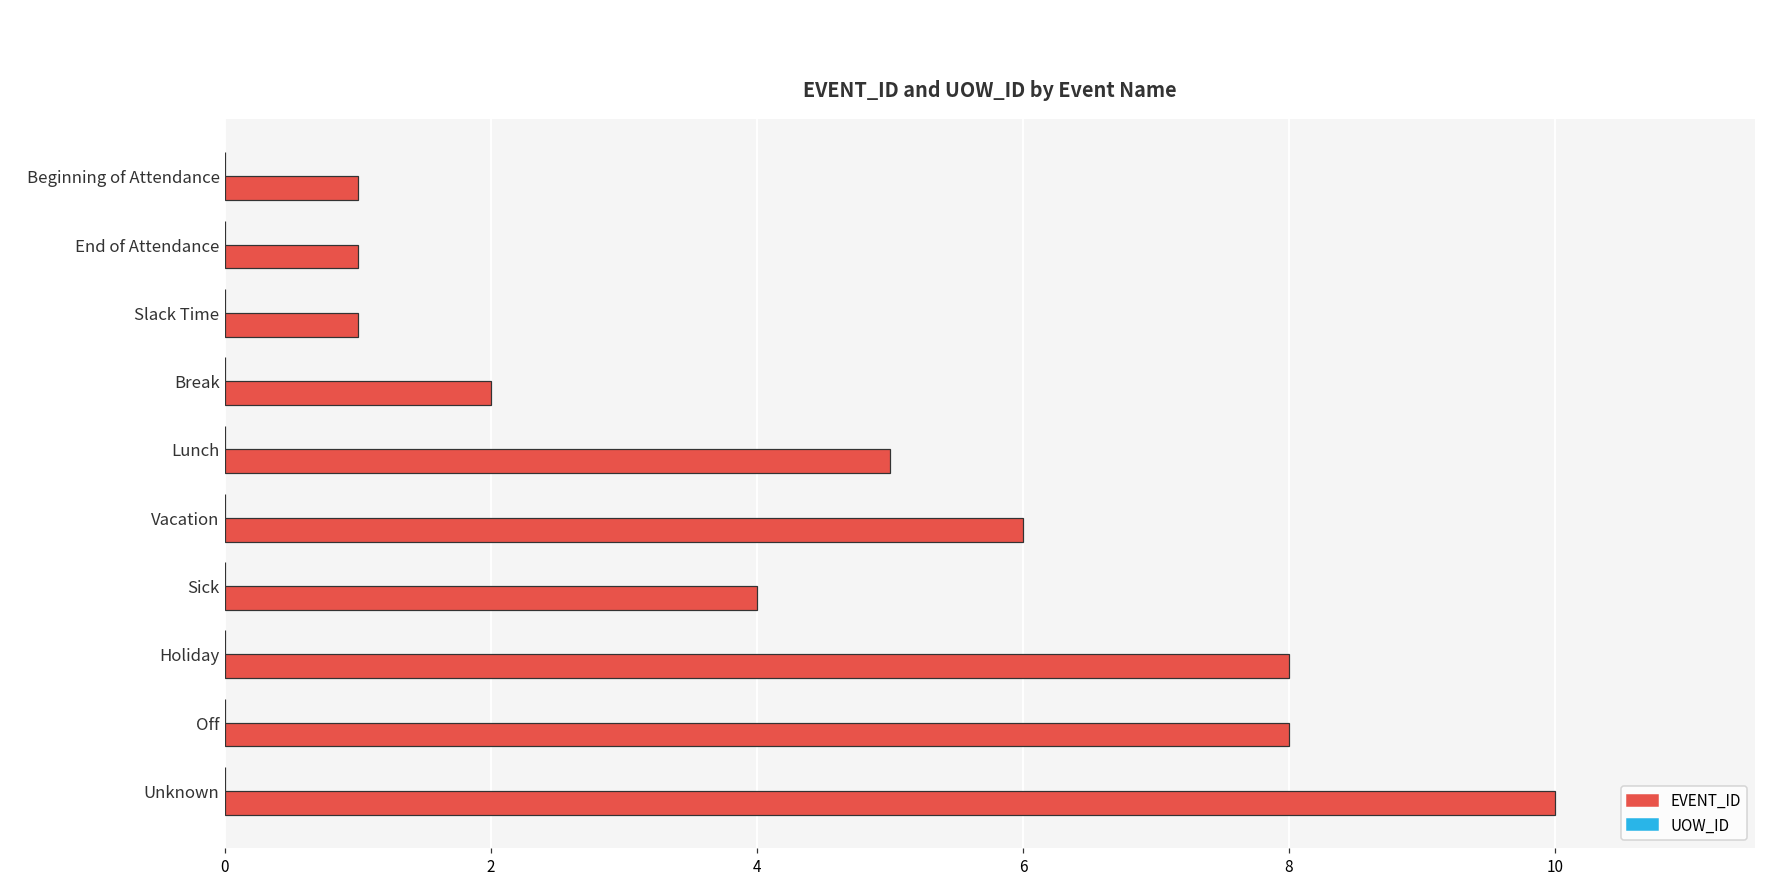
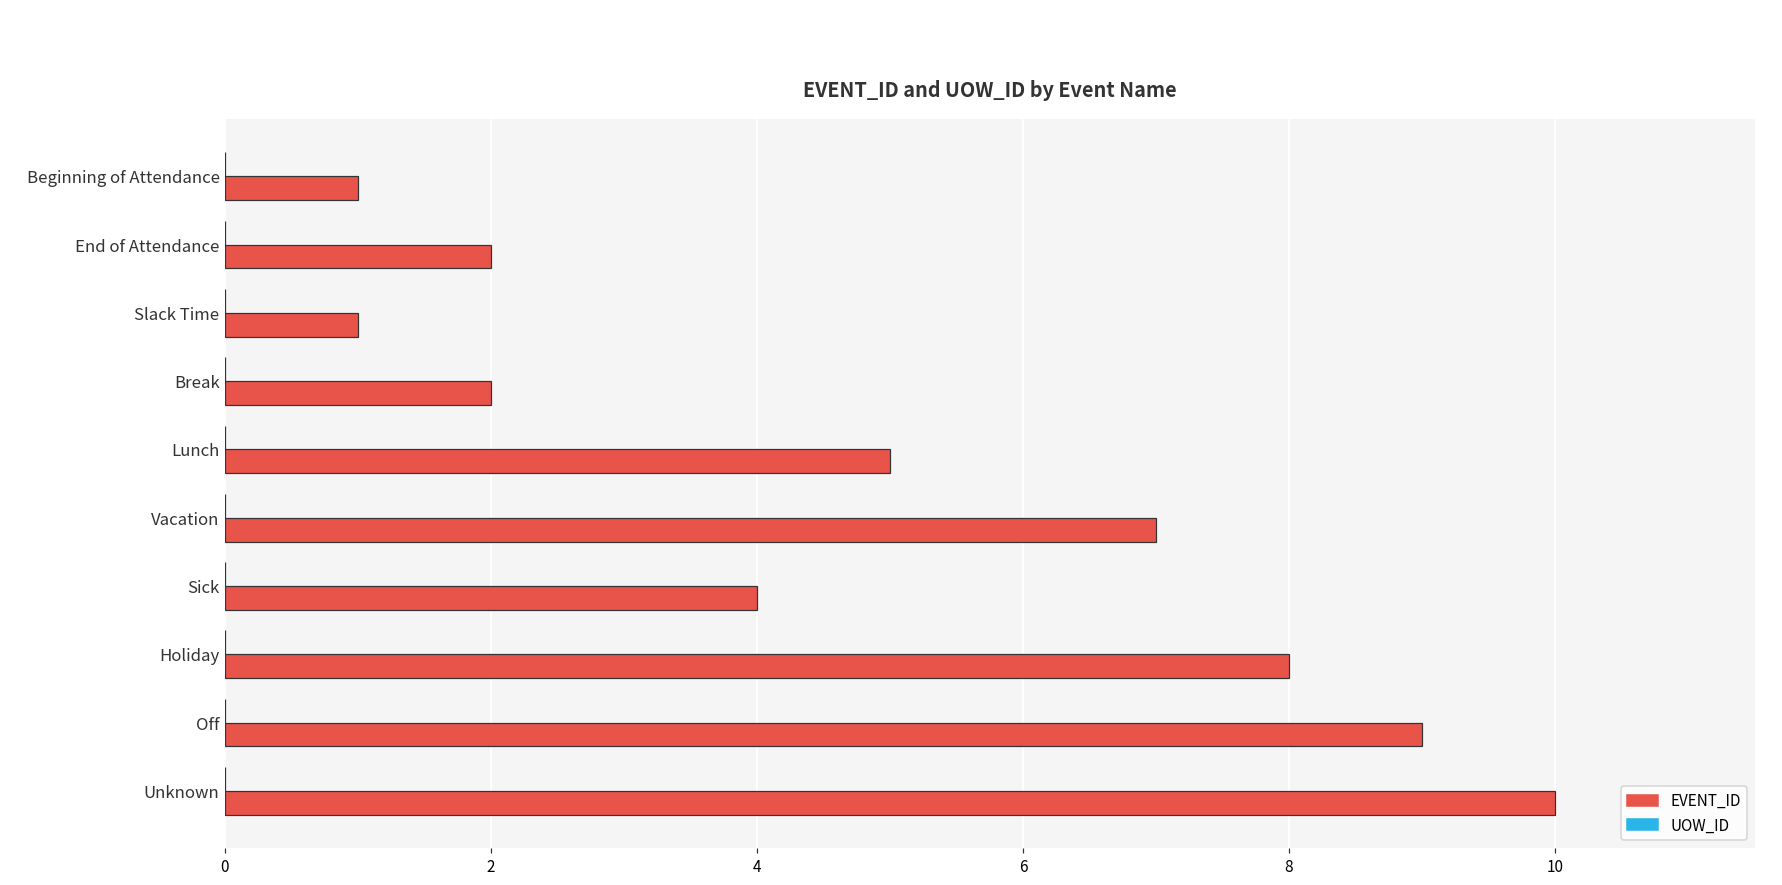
EVENT_ID, End of Attendance: 1 -> 2
EVENT_ID, Vacation: 6 -> 7
EVENT_ID, Off: 8 -> 9
